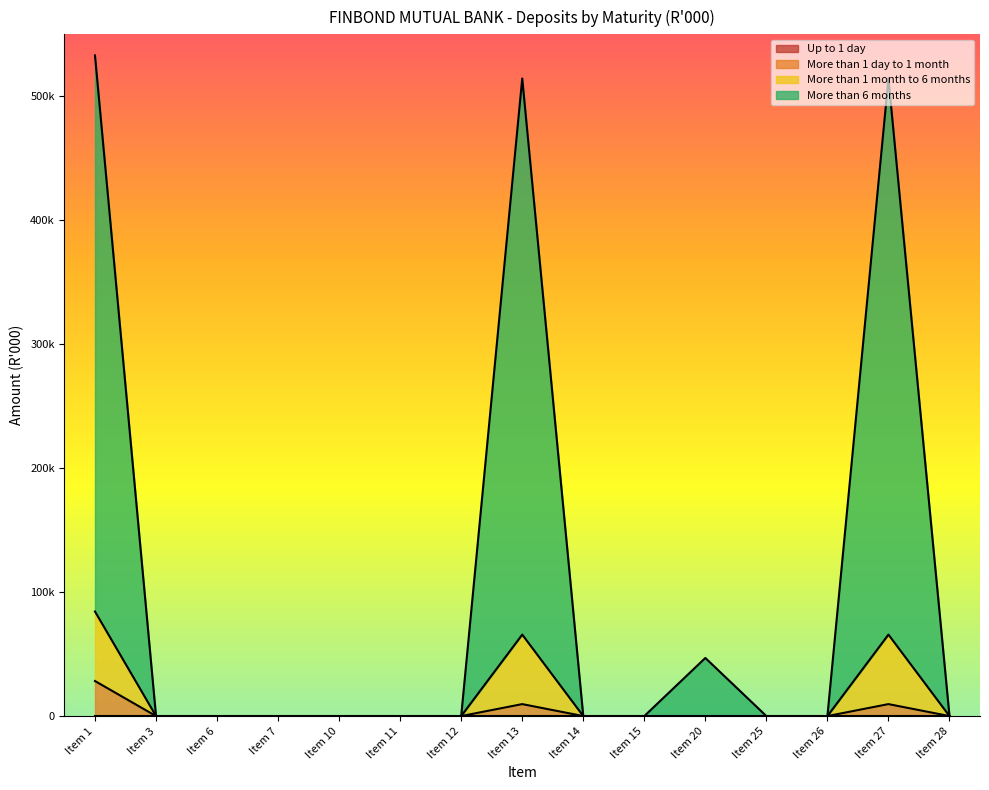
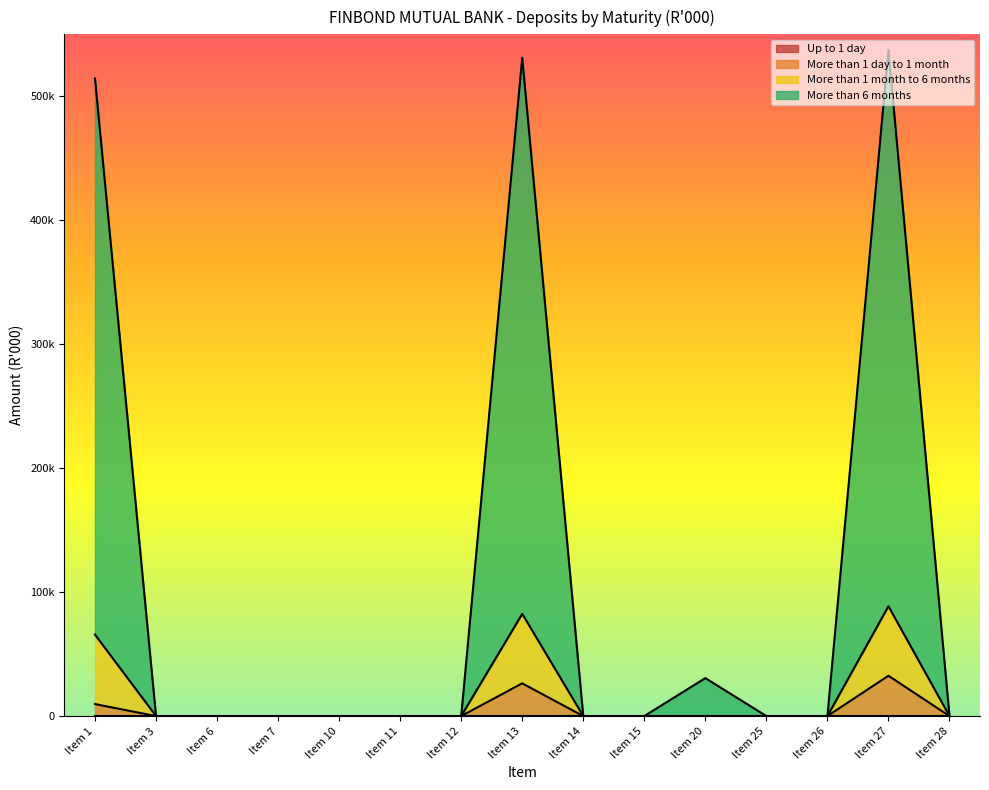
More than 1 day to 1 month, Item 1: 28000 -> 10000
More than 1 day to 1 month, Item 13: 10000 -> 26000
More than 6 months, Item 20: 47000 -> 31000
More than 1 day to 1 month, Item 27: 10000 -> 33000
